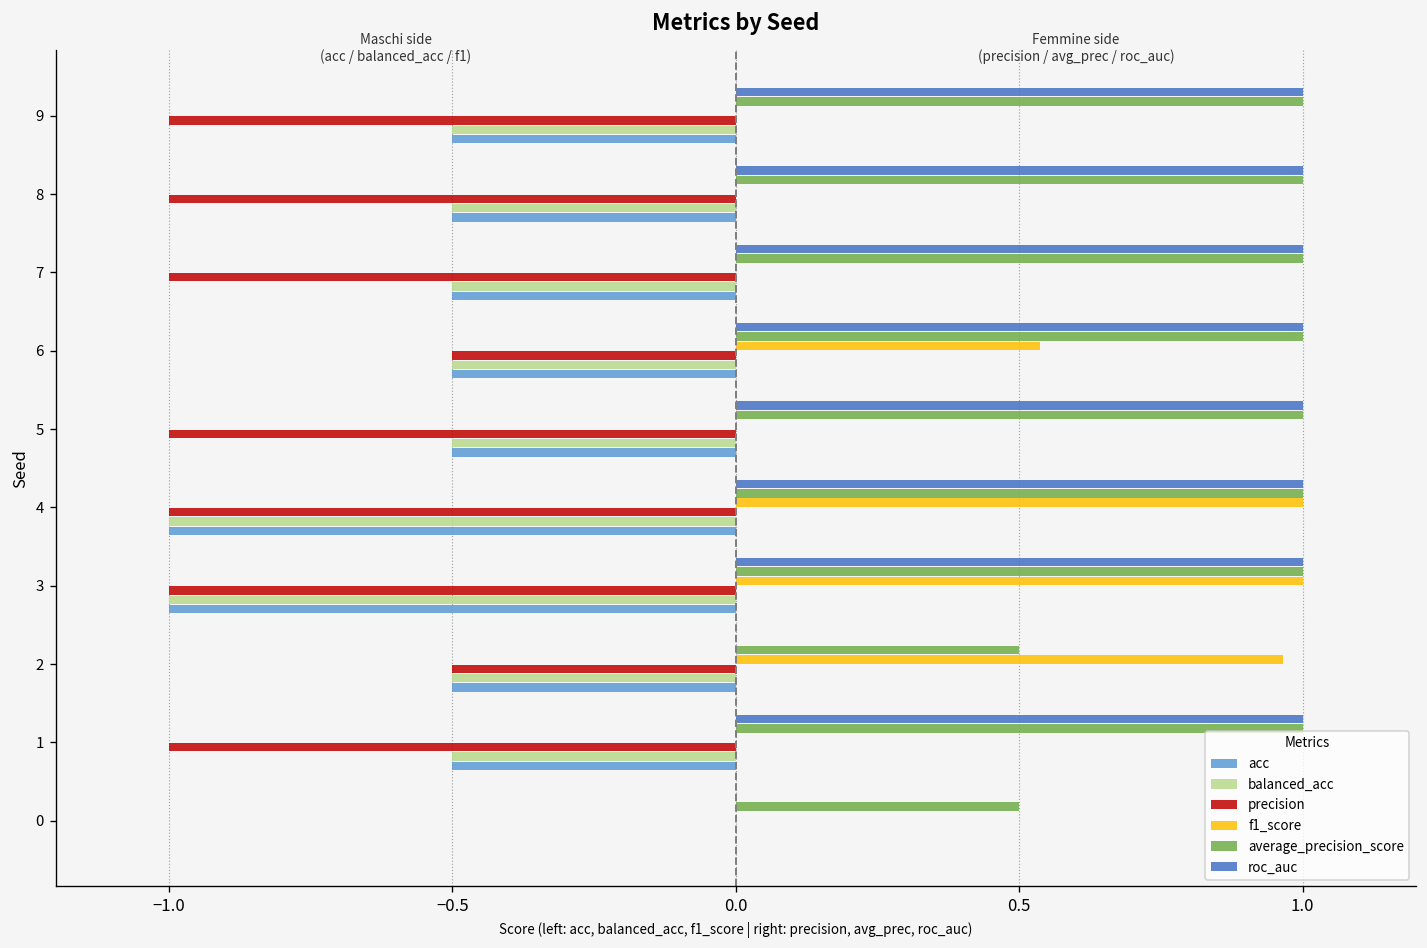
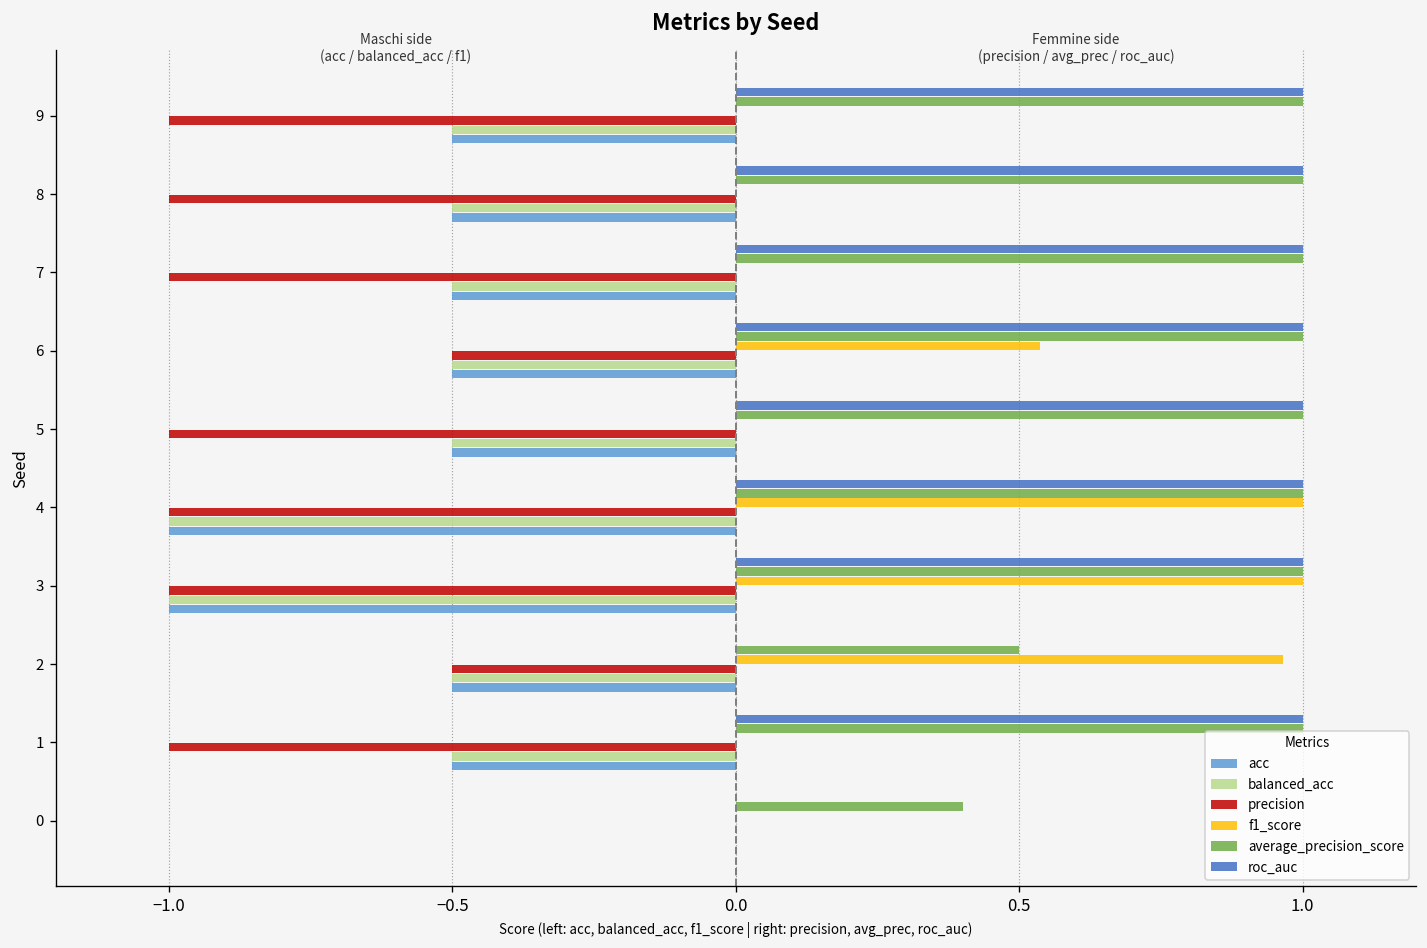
average_precision_score, 0: 0.5 -> 0.4
